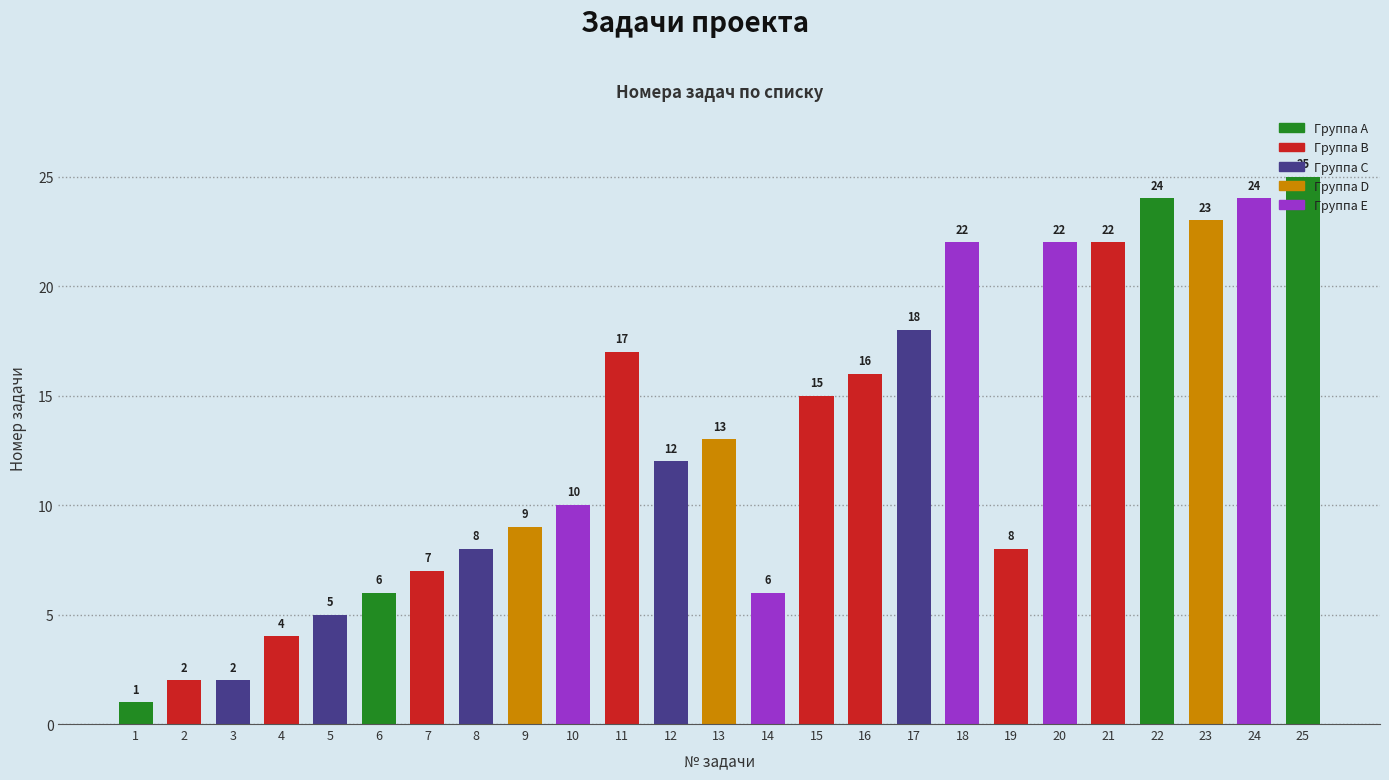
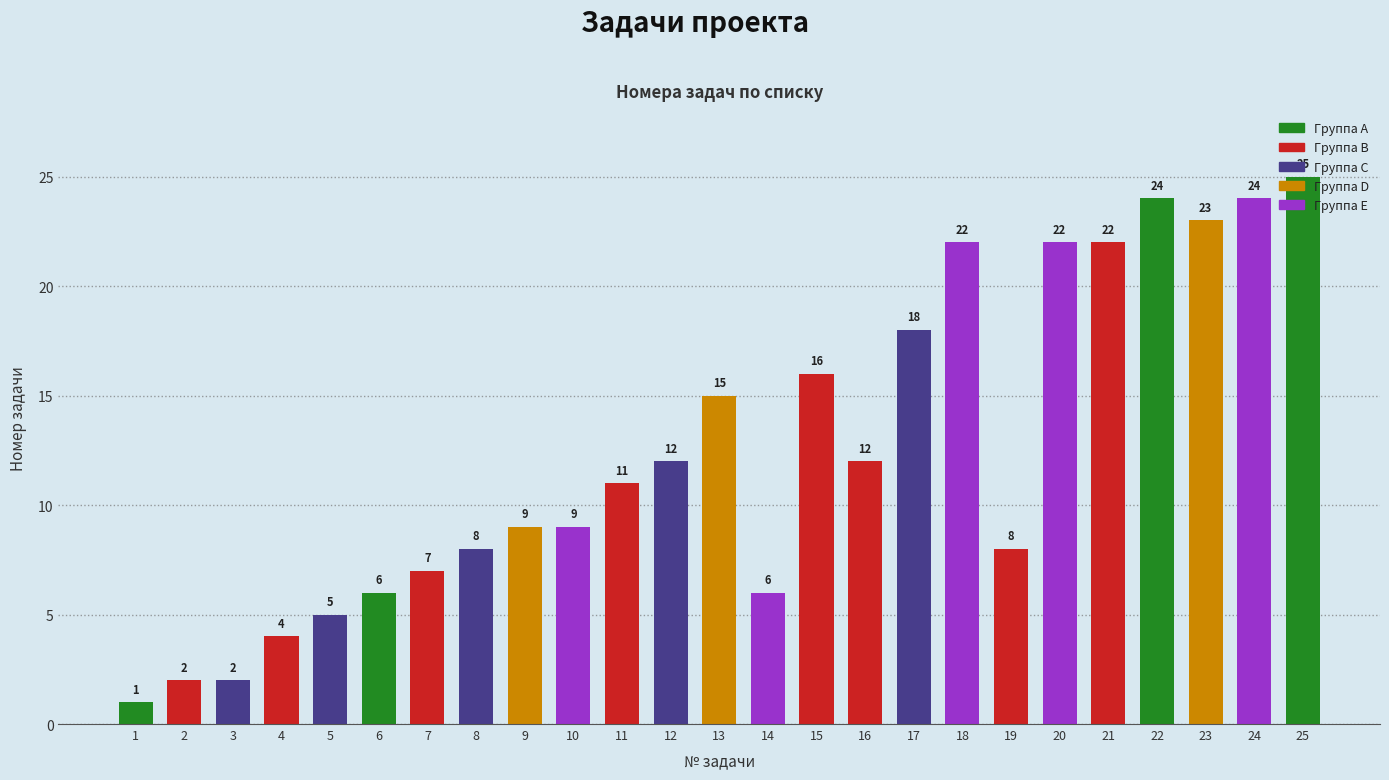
10: 10 -> 9
11: 17 -> 11
13: 13 -> 15
15: 15 -> 16
16: 16 -> 12
